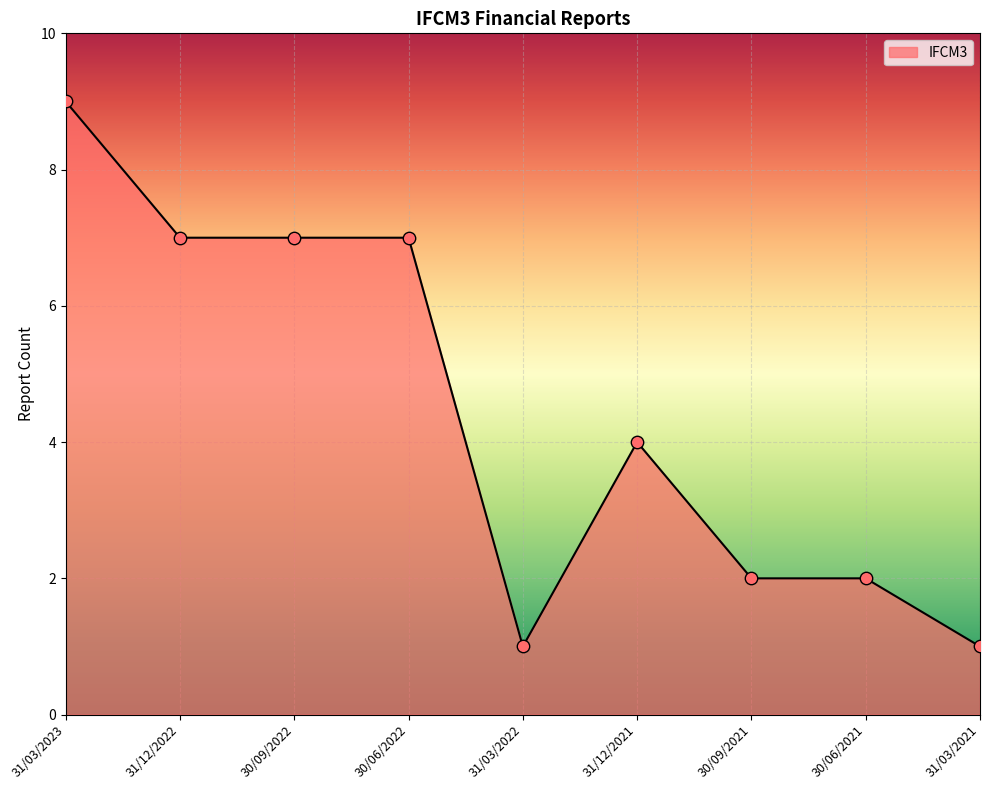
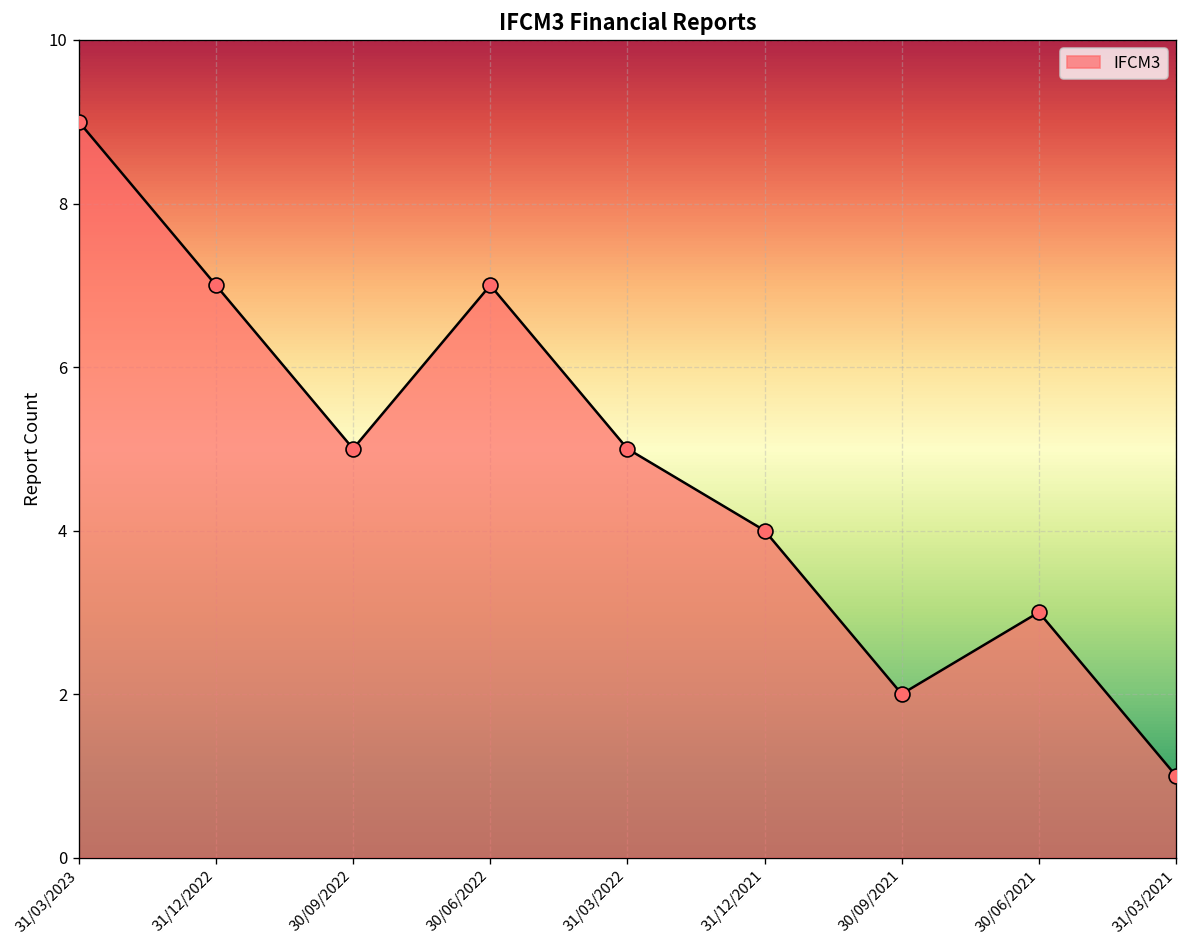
30/09/2022: 7 -> 5
31/03/2022: 1 -> 5
30/06/2021: 2 -> 3
